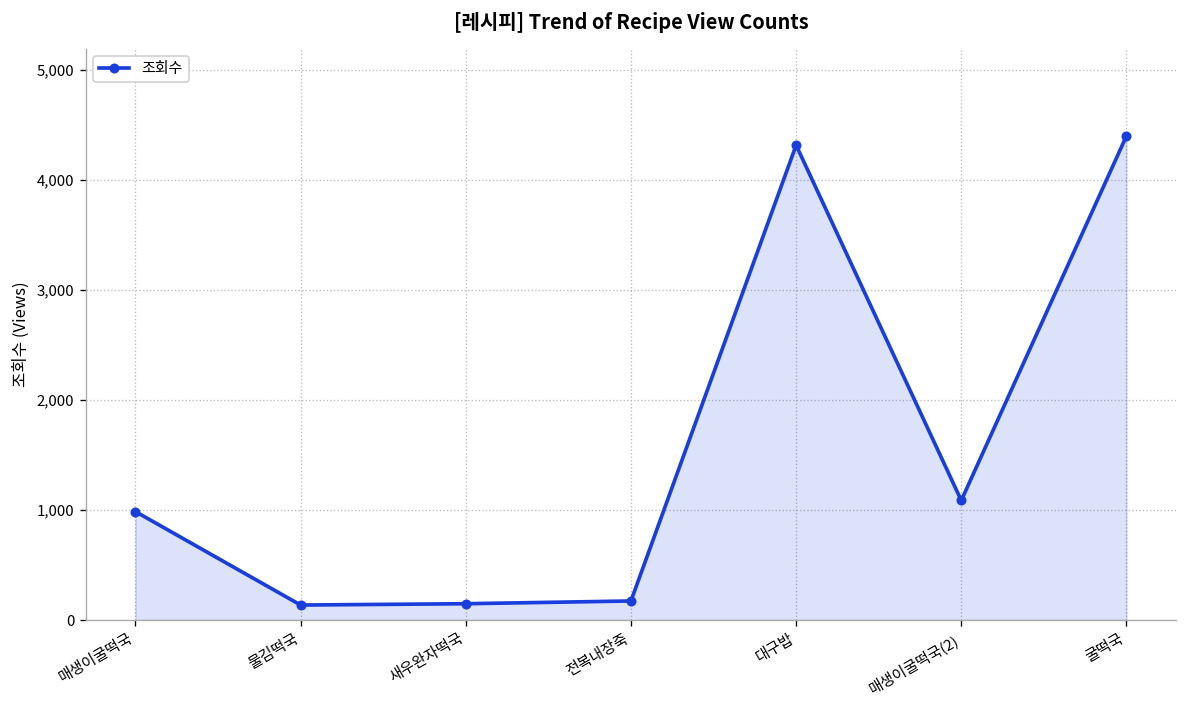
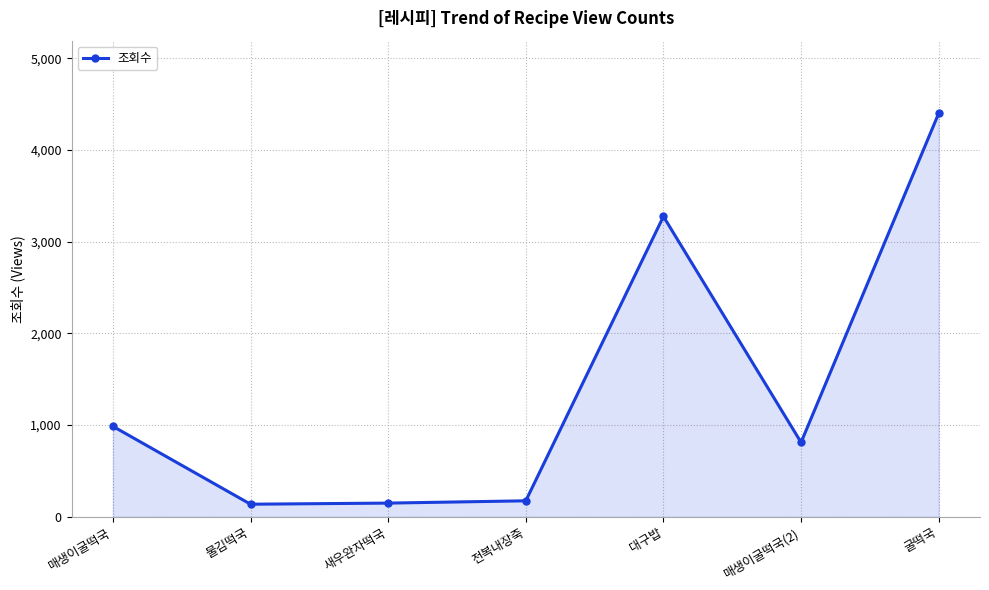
대구밥: 4,300 -> 3,300
매생이굴떡국(2): 1,100 -> 800
